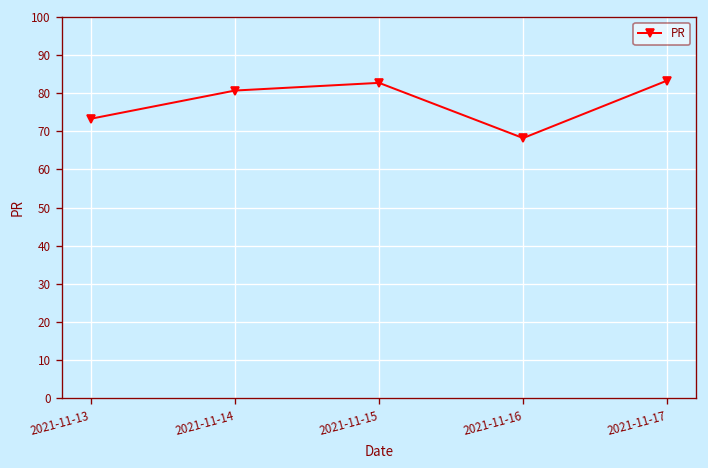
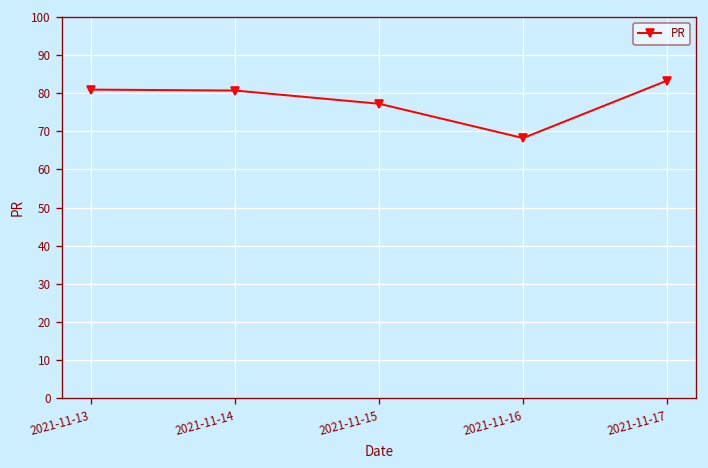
2021-11-13: 73 -> 81
2021-11-15: 83 -> 77
